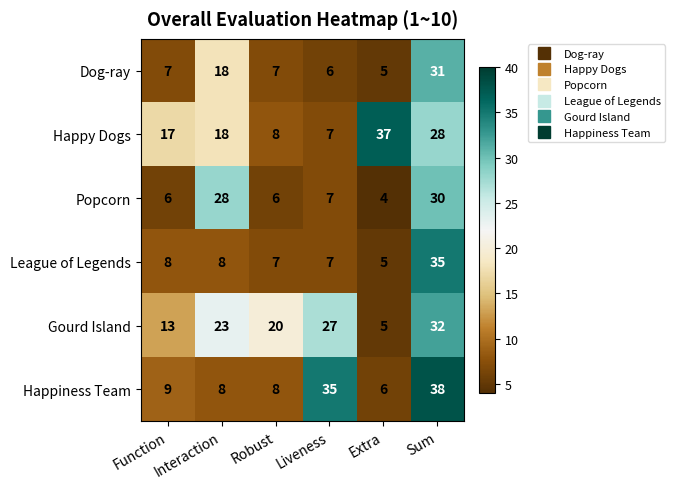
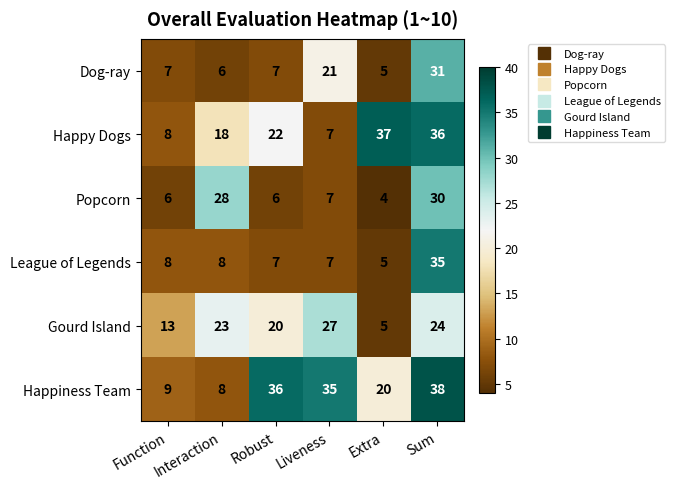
Dog-ray, Interaction: 18 -> 6
Dog-ray, Liveness: 6 -> 21
Happy Dogs, Function: 17 -> 8
Happy Dogs, Robust: 8 -> 22
Happy Dogs, Sum: 28 -> 36
Gourd Island, Sum: 32 -> 24
Happiness Team, Robust: 8 -> 36
Happiness Team, Extra: 6 -> 20
